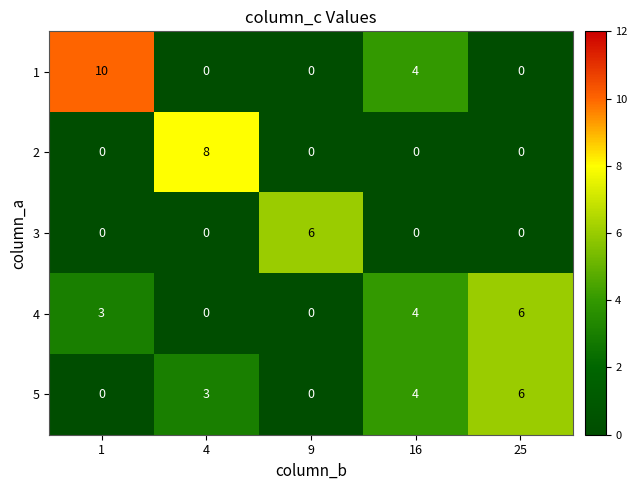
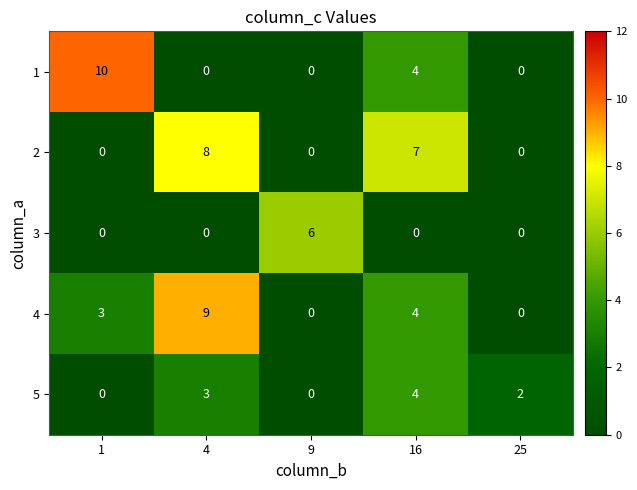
2, 16: 0 -> 7
4, 4: 0 -> 9
4, 25: 6 -> 0
5, 25: 6 -> 2
